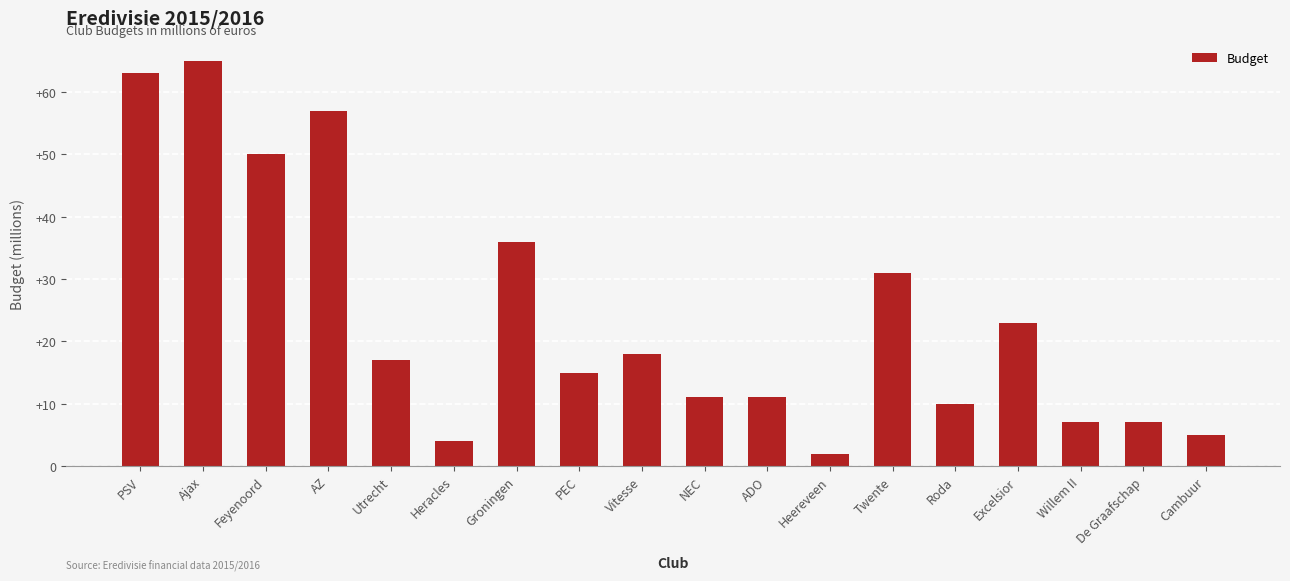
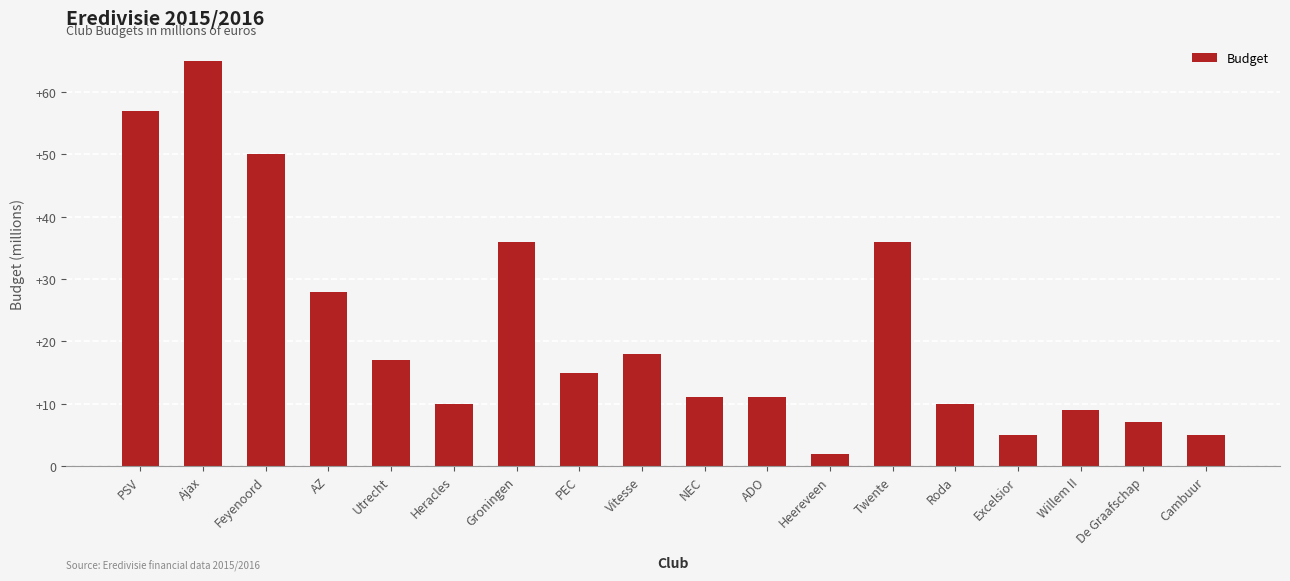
PSV: +63 -> +57
AZ: +57 -> +28
Heracles: +4 -> +10
Twente: +31 -> +36
Excelsior: +23 -> +5
Willem II: +7 -> +9
